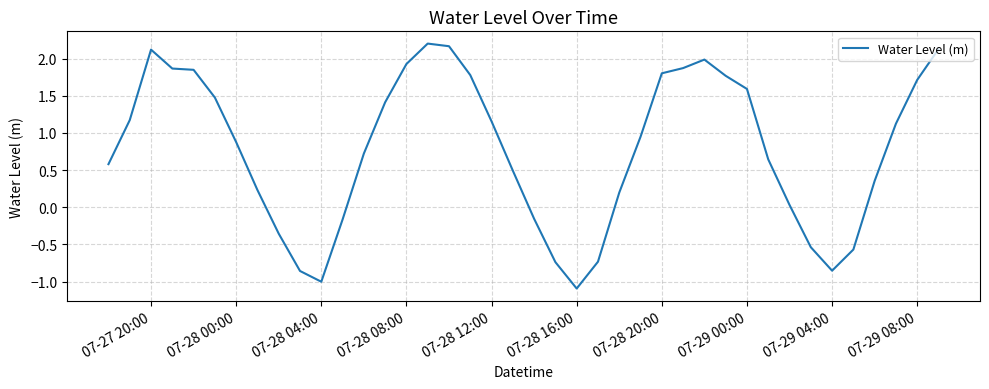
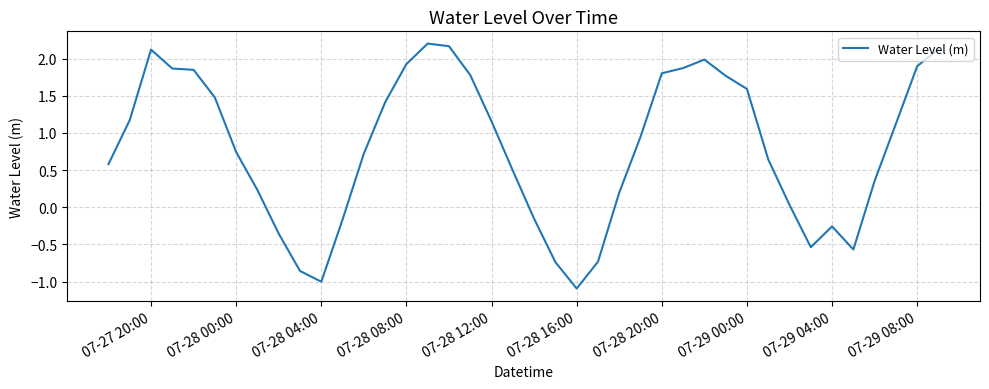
07-28 00:00: 0.9 -> 0.7
07-29 04:00: -0.9 -> -0.3
07-29 08:00: 1.7 -> 1.9
